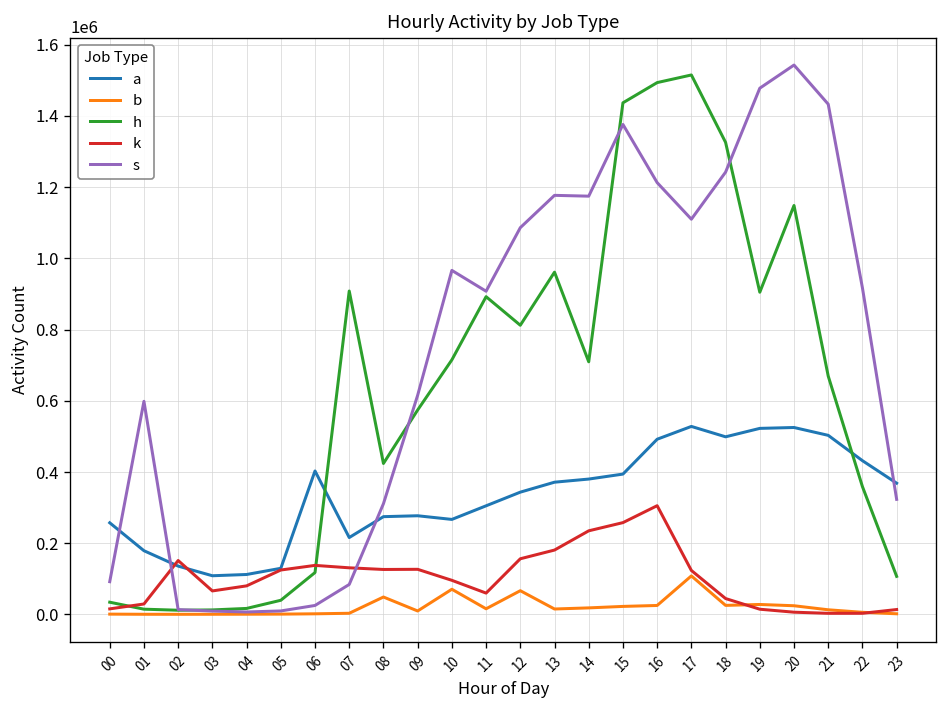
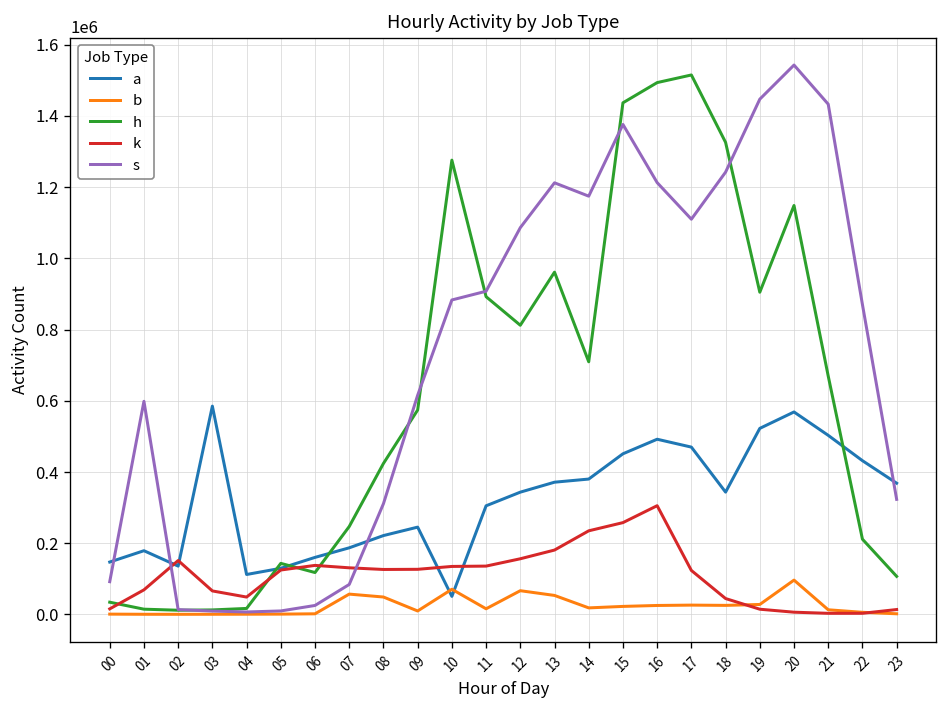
a, 00: 260000 -> 150000
k, 01: 30000 -> 70000
a, 03: 110000 -> 590000
k, 04: 80000 -> 50000
h, 05: 40000 -> 140000
a, 06: 400000 -> 160000
a, 07: 220000 -> 190000
b, 07: 0 -> 60000
h, 07: 910000 -> 250000
a, 08: 270000 -> 220000
a, 09: 280000 -> 250000
a, 10: 270000 -> 50000
h, 10: 720000 -> 1280000
k, 10: 100000 -> 130000
s, 10: 970000 -> 880000
k, 11: 60000 -> 140000
b, 13: 20000 -> 50000
s, 13: 1180000 -> 1210000
a, 15: 390000 -> 450000
a, 17: 530000 -> 470000
b, 17: 110000 -> 30000
a, 18: 500000 -> 340000
s, 19: 1480000 -> 1450000
a, 20: 530000 -> 570000
b, 20: 20000 -> 100000
h, 22: 360000 -> 210000
s, 22: 920000 -> 870000
